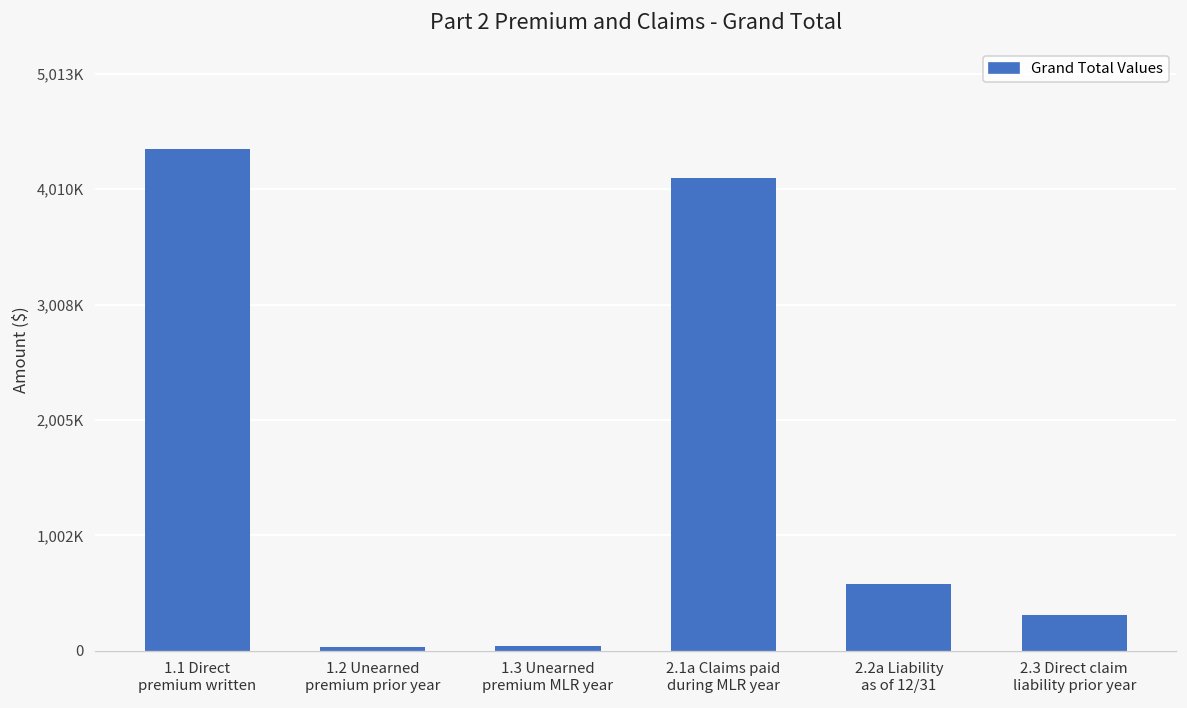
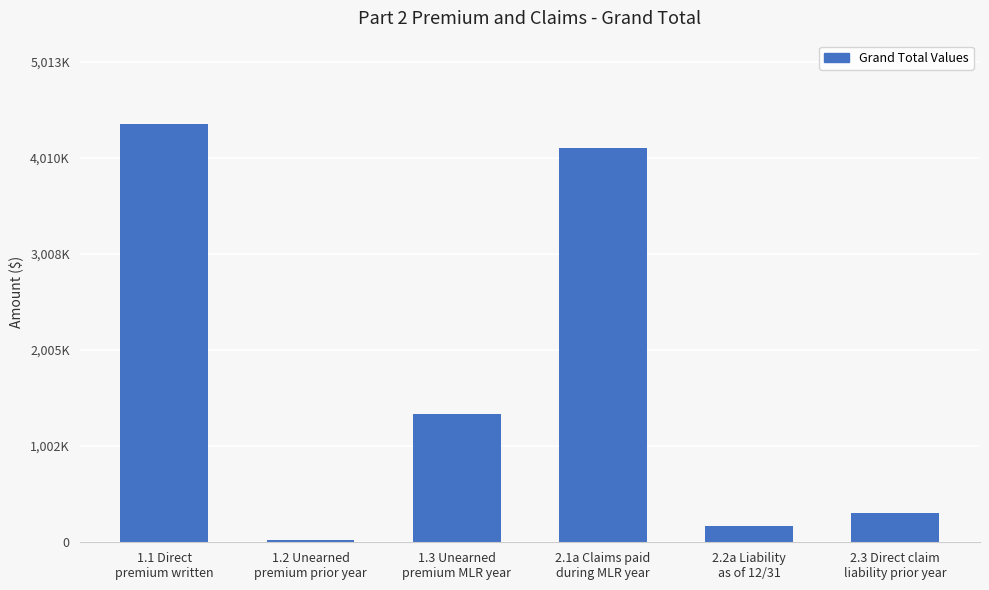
1.3 Unearned premium MLR year: 0 -> 1,300,000
2.2a Liability as of 12/31: 600,000 -> 200,000
